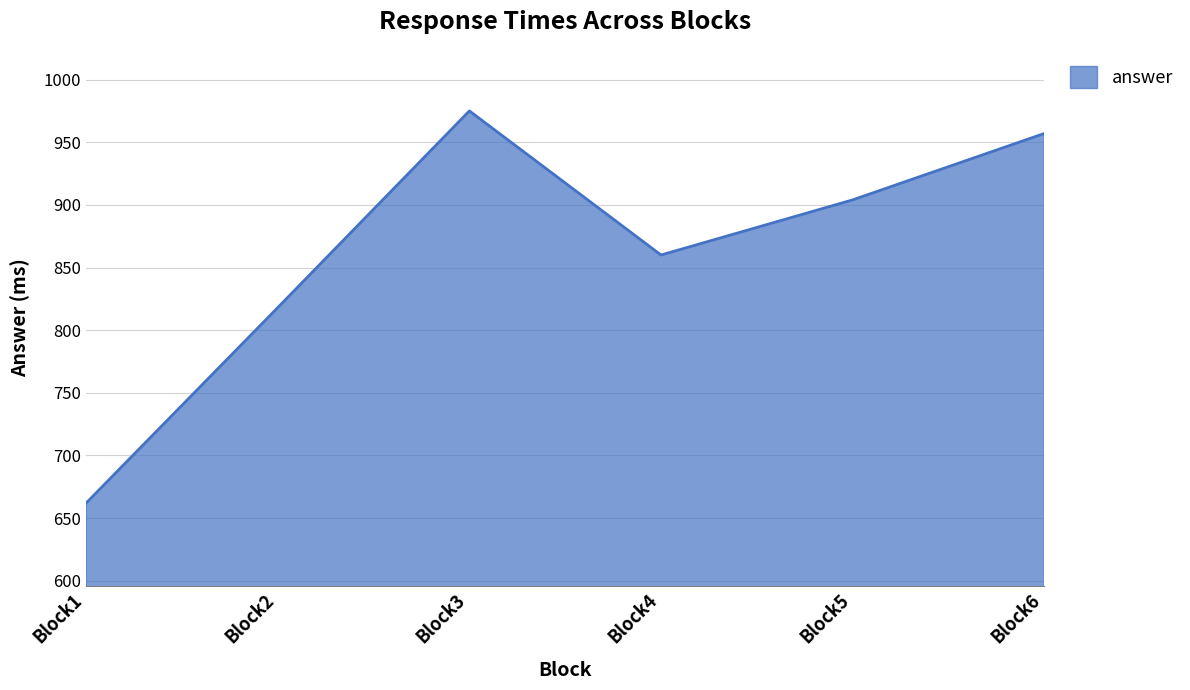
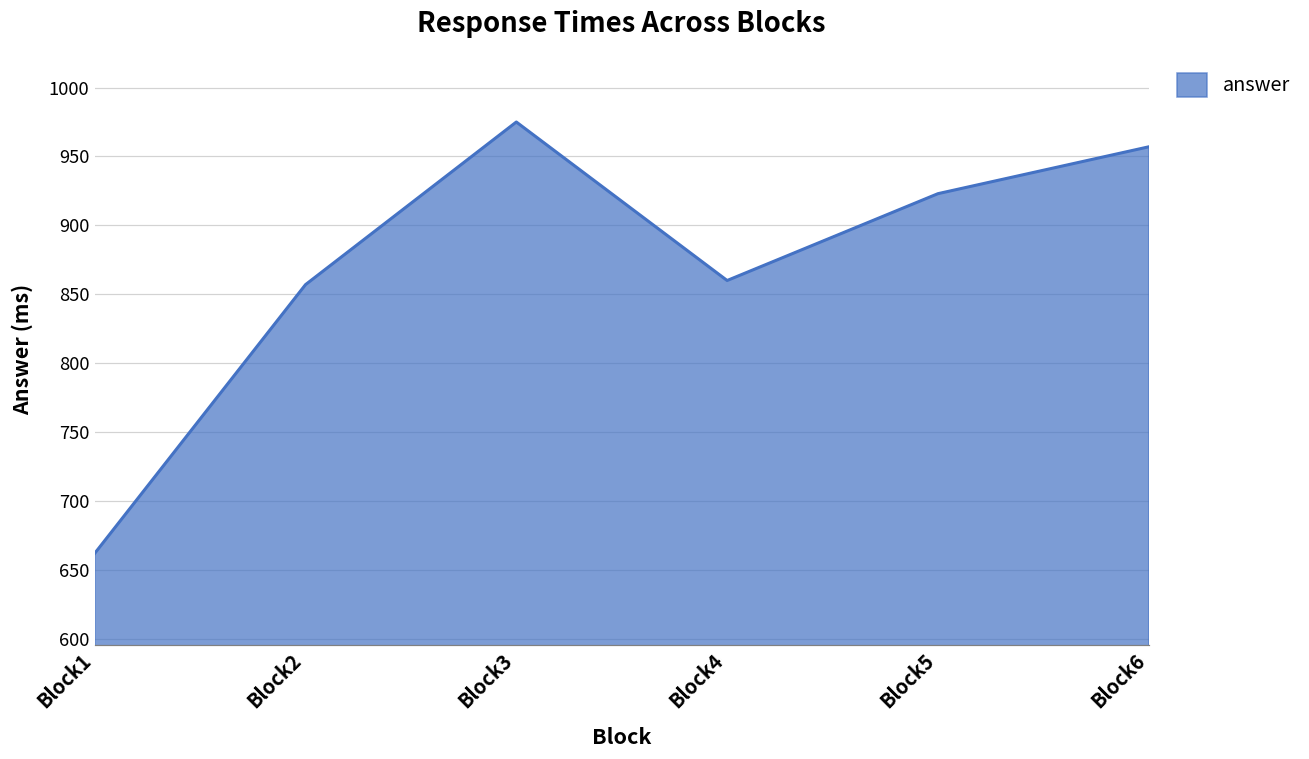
Block2: 818 -> 857
Block5: 904 -> 923
